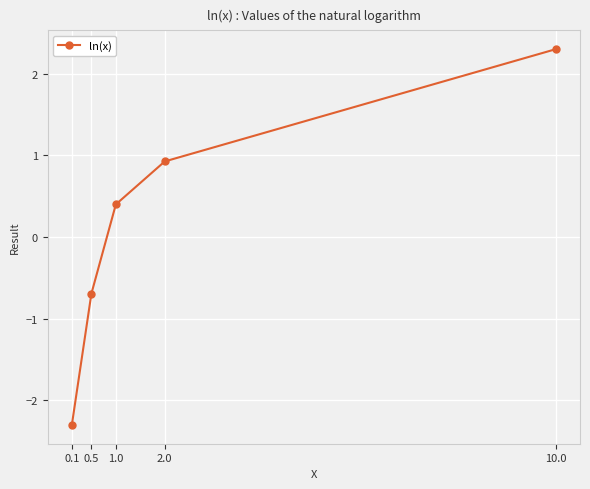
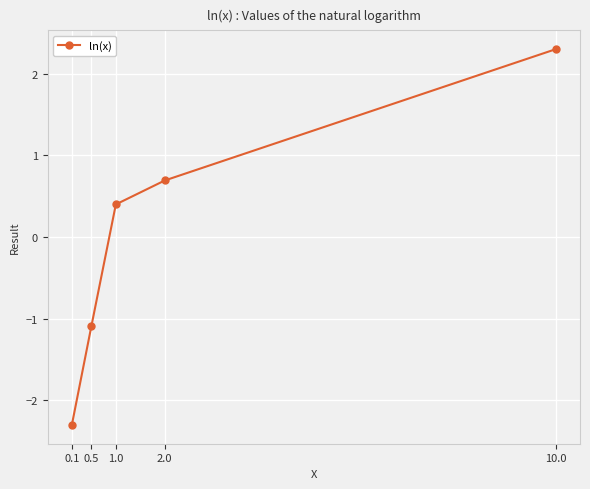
0.5: -0.7 -> -1.1
2.0: 0.9 -> 0.7
